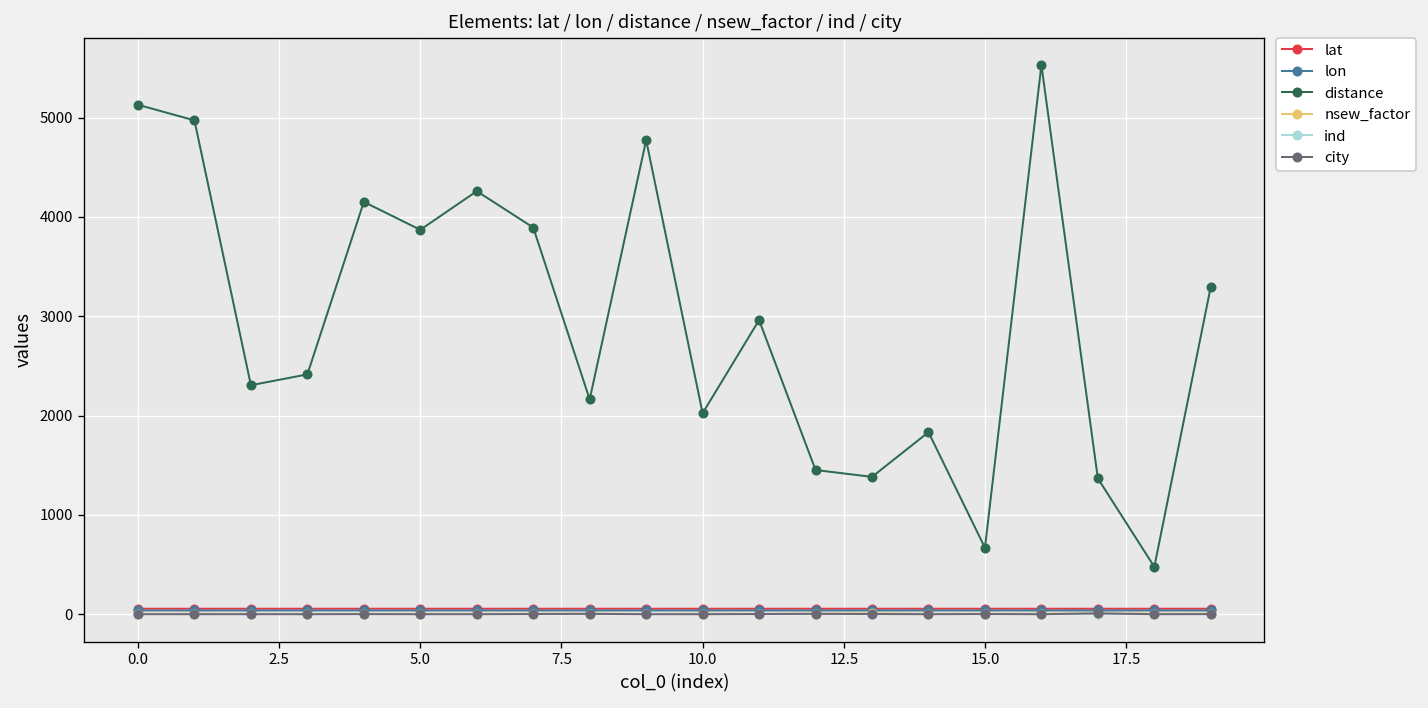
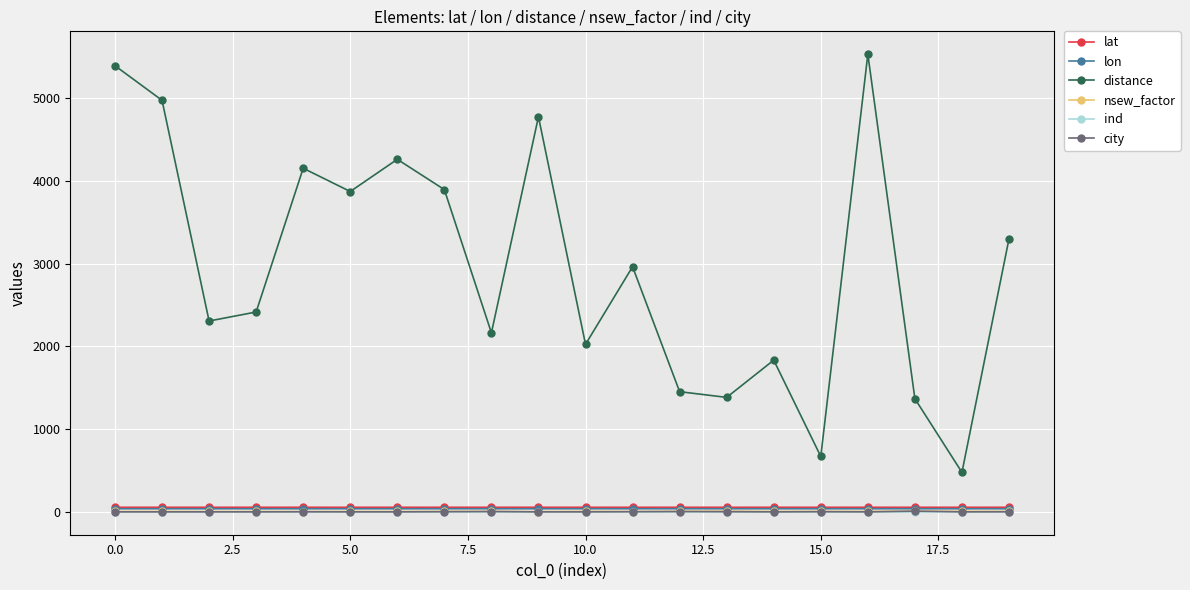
distance, 0.0: 5100 -> 5400
